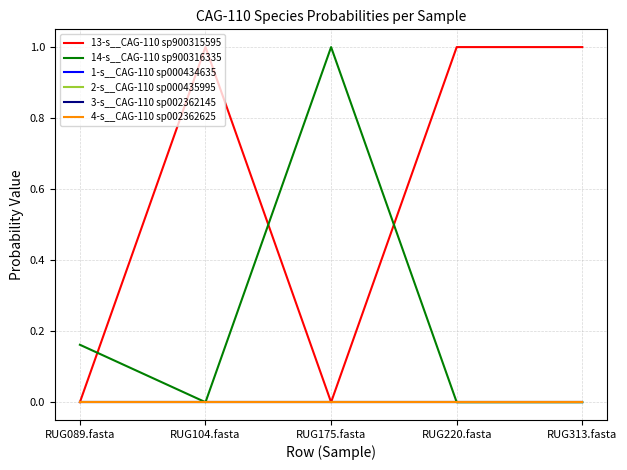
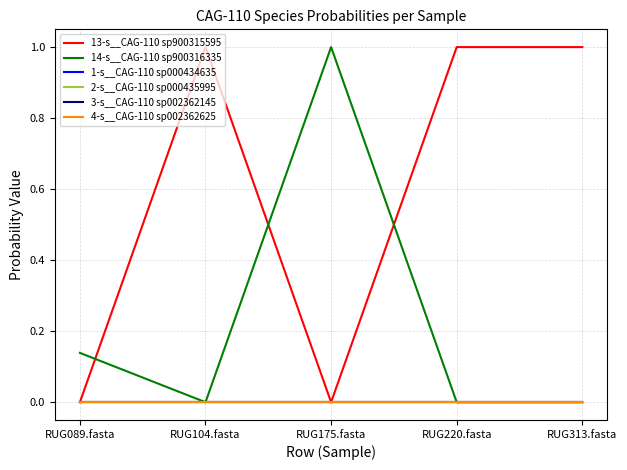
14-s__CAG-110 sp900316335, RUG089.fasta: 0.16 -> 0.14
